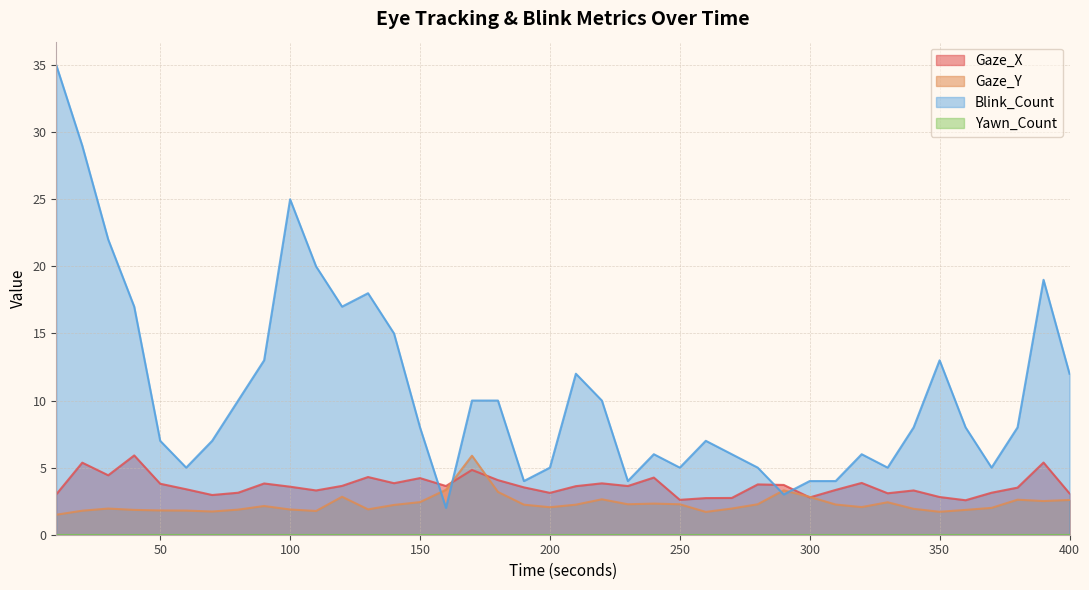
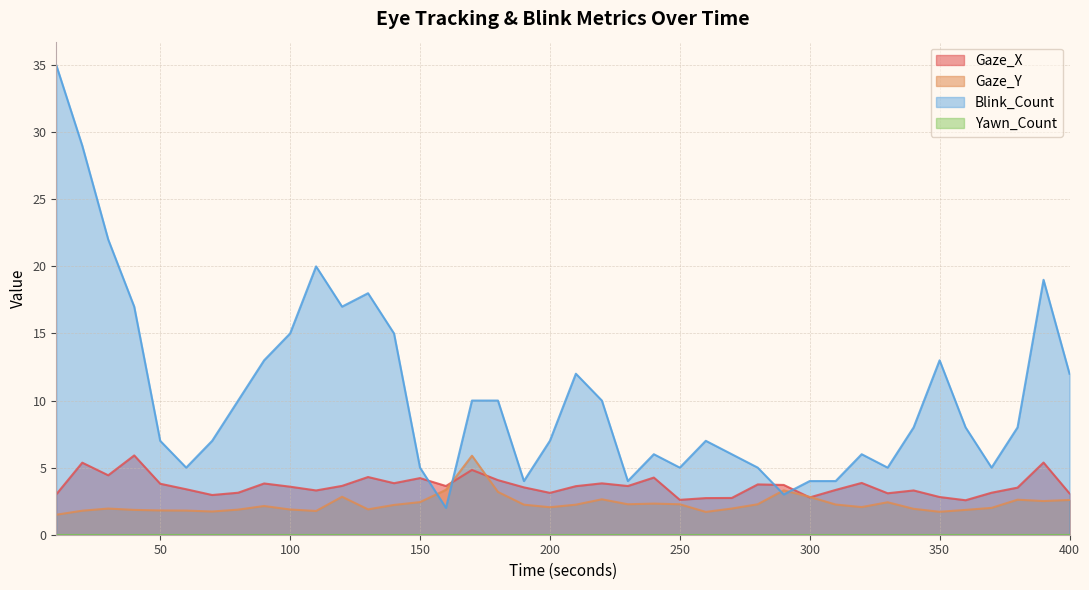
Blink_Count, 100: 25 -> 15
Blink_Count, 150: 8 -> 5
Blink_Count, 200: 5 -> 7
